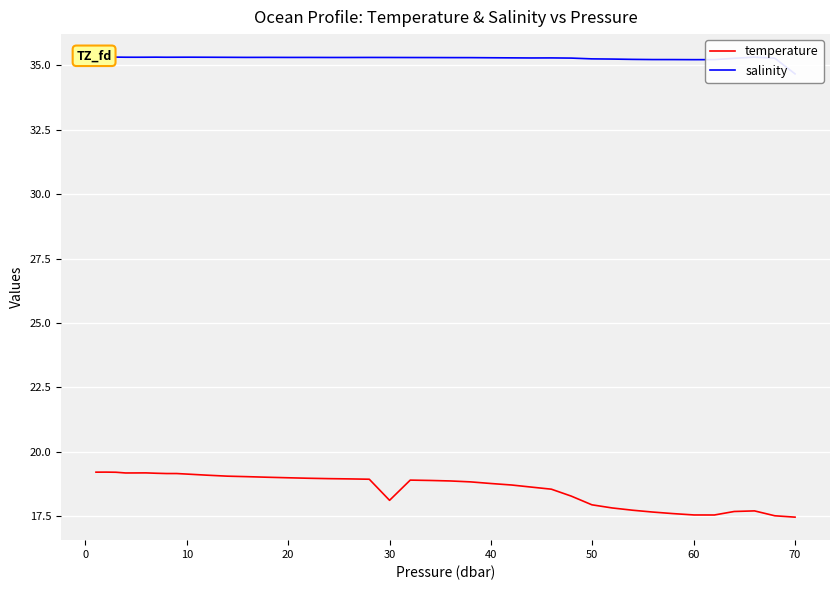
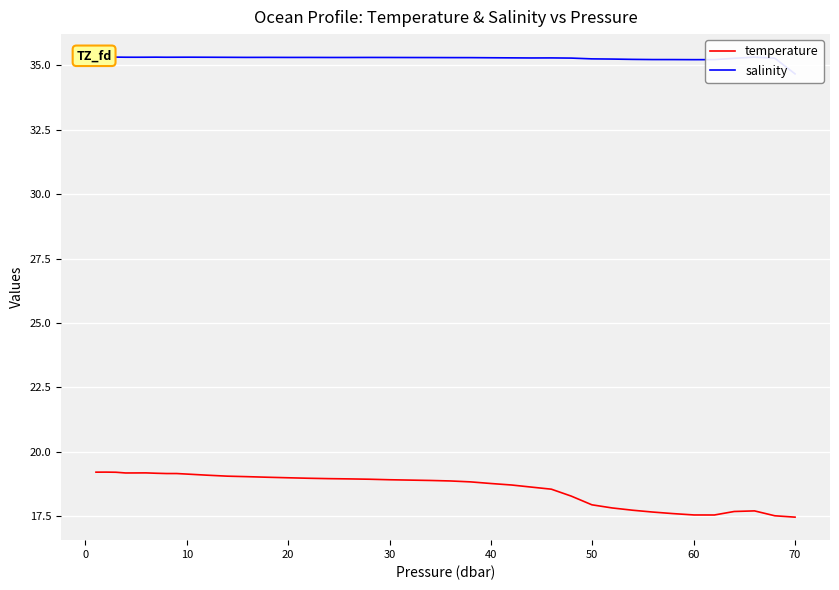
temperature, 30: 18.1 -> 18.9
